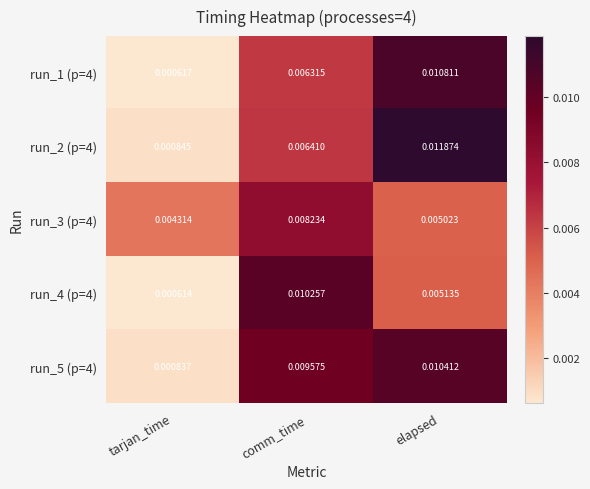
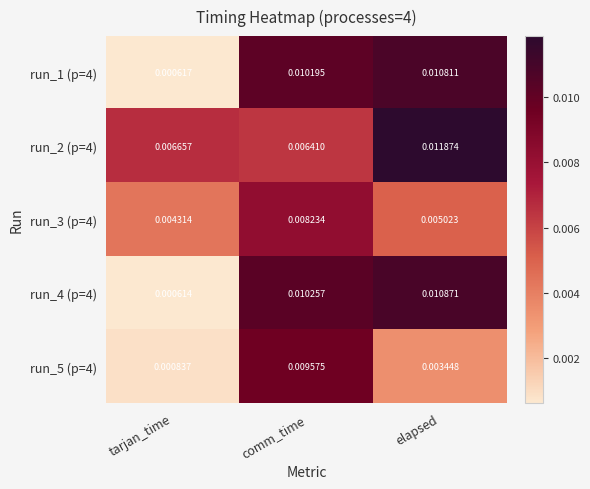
run_1 (p=4), comm_time: 0.006315 -> 0.010195
run_2 (p=4), tarjan_time: 0.000845 -> 0.006657
run_4 (p=4), elapsed: 0.005135 -> 0.010871
run_5 (p=4), elapsed: 0.010412 -> 0.003448
